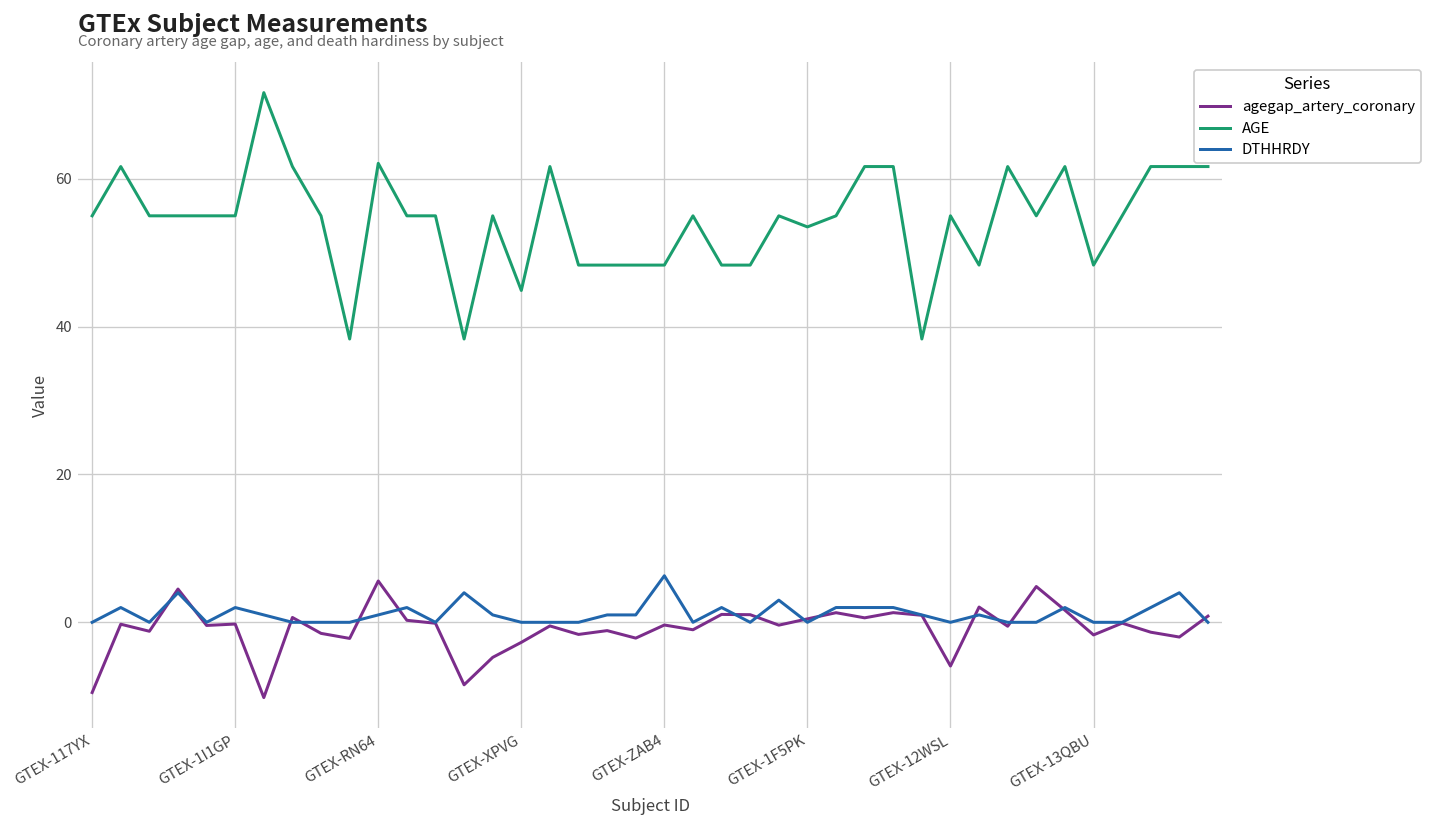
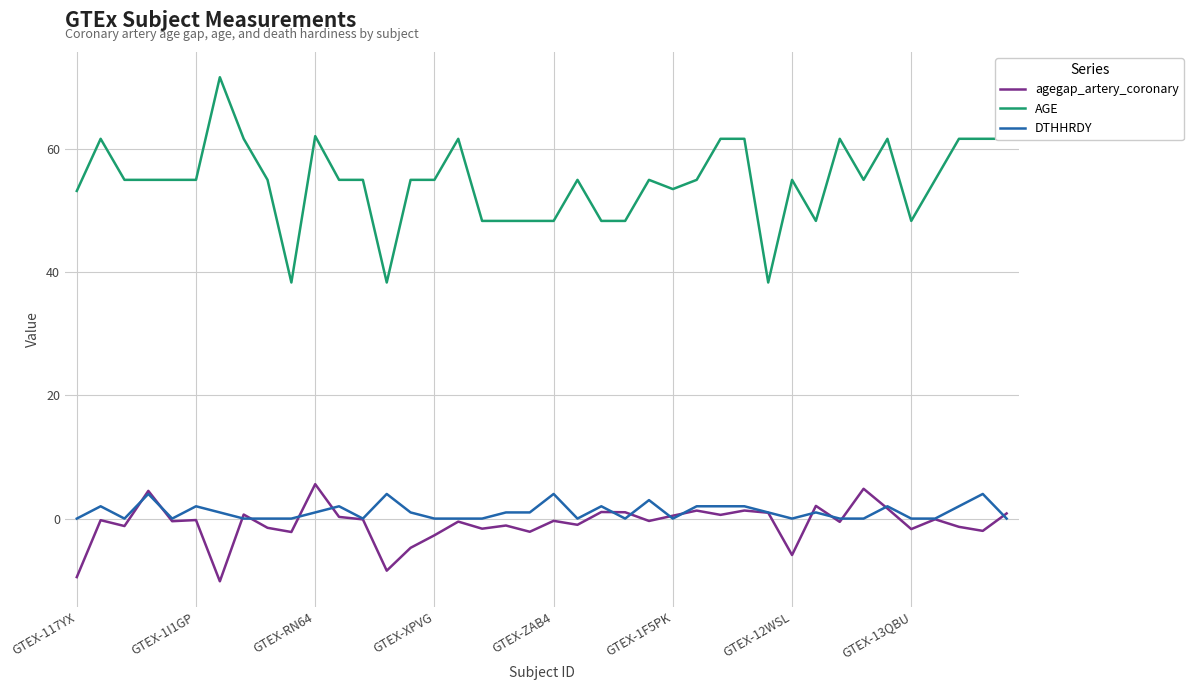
AGE, GTEX-117YX: 55 -> 53
AGE, GTEX-XPVG: 45 -> 55
DTHHRDY, GTEX-ZAB4: 6 -> 4
